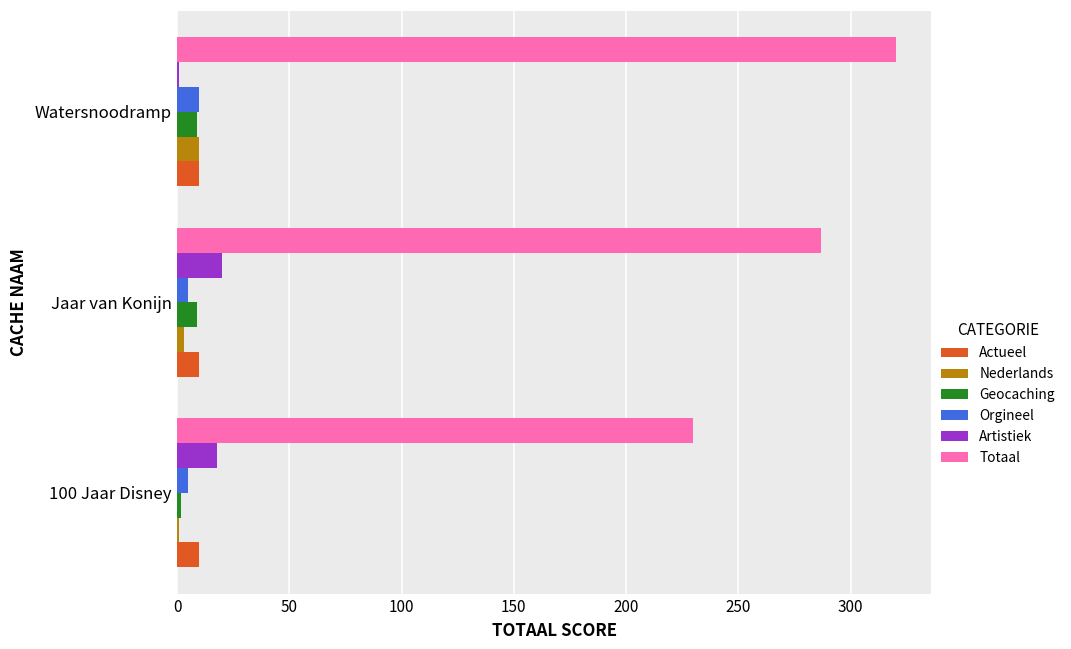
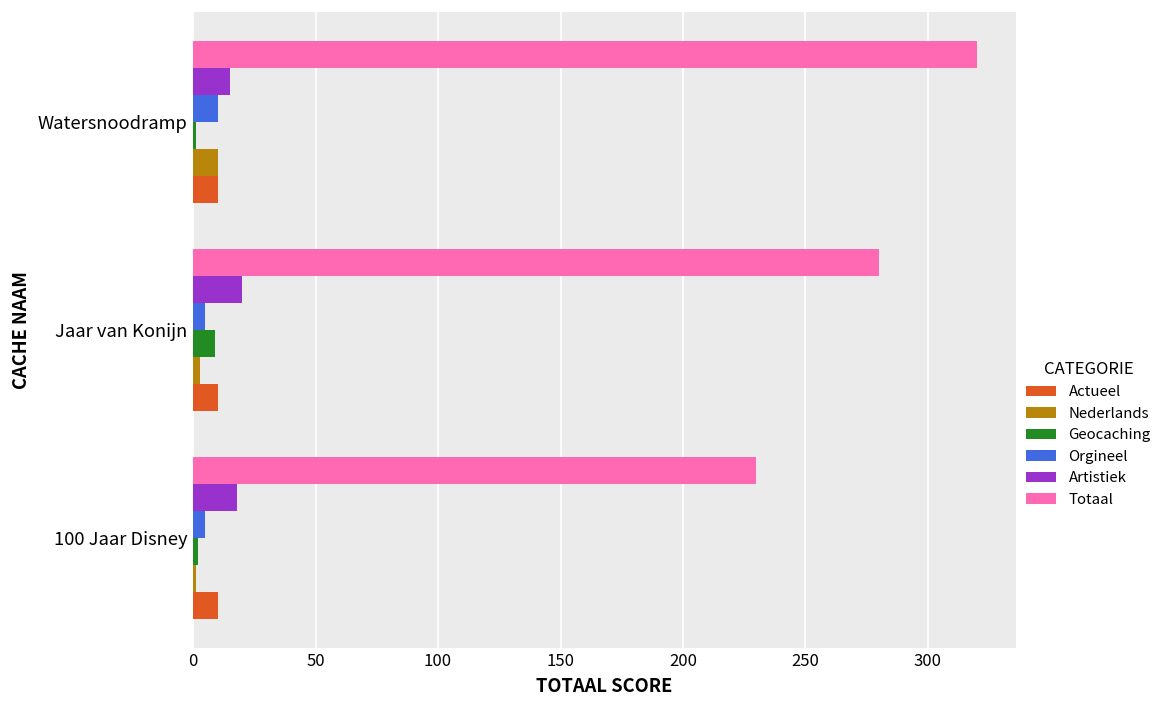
Artistiek, Watersnoodramp: 1 -> 15
Geocaching, Watersnoodramp: 9 -> 1
Totaal, Jaar van Konijn: 287 -> 280
